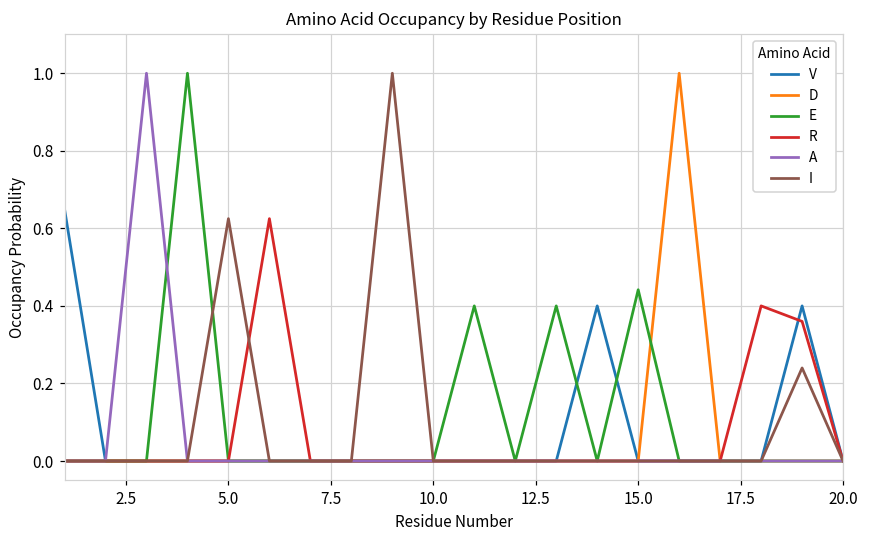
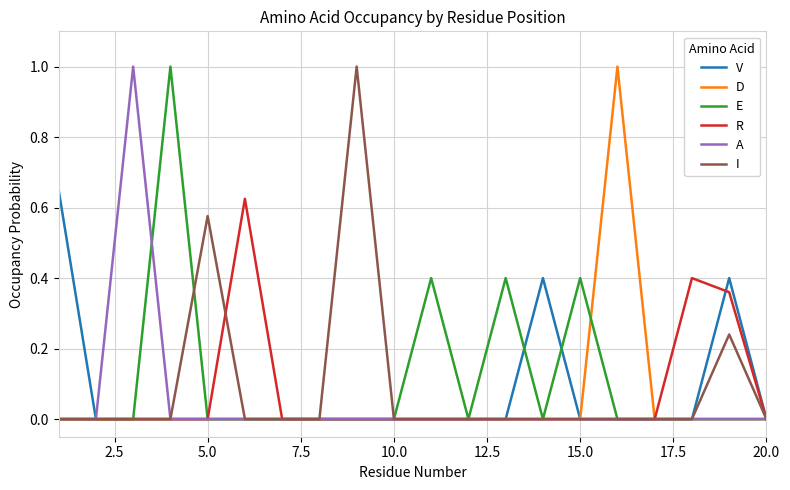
I, 5.0: 0.63 -> 0.58
E, 15.0: 0.44 -> 0.40
